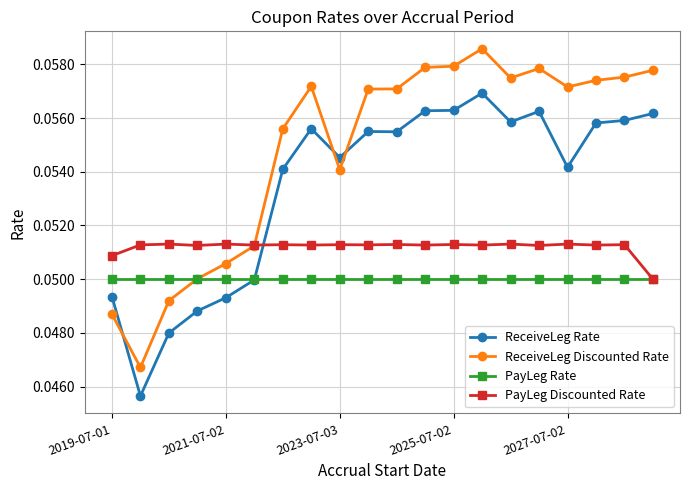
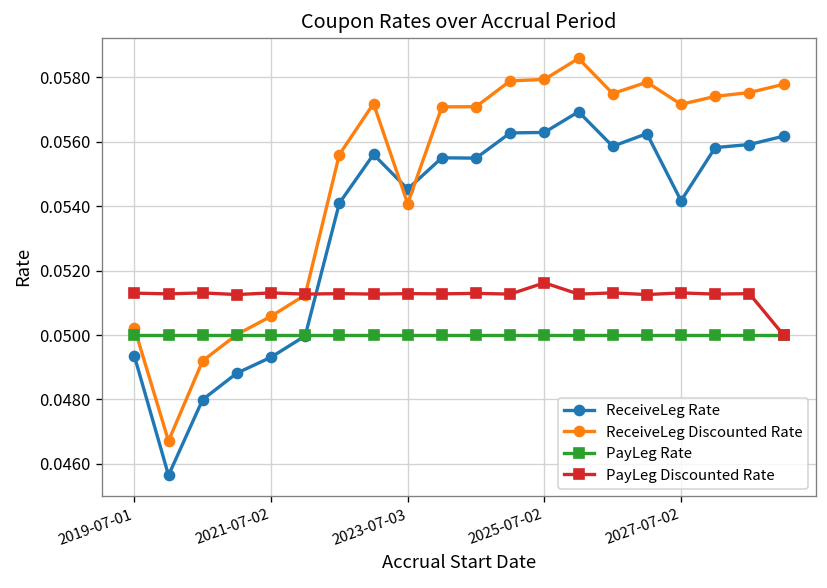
ReceiveLeg Discounted Rate, 2019-07-01: 0.0487 -> 0.0502
PayLeg Discounted Rate, 2019-07-01: 0.0509 -> 0.0513
PayLeg Discounted Rate, 2025-07-02: 0.0513 -> 0.0516
